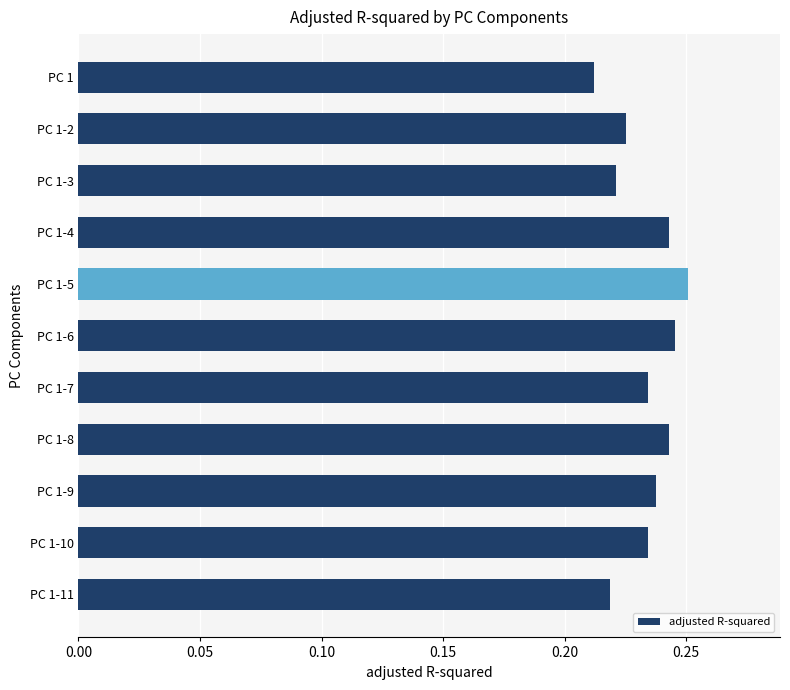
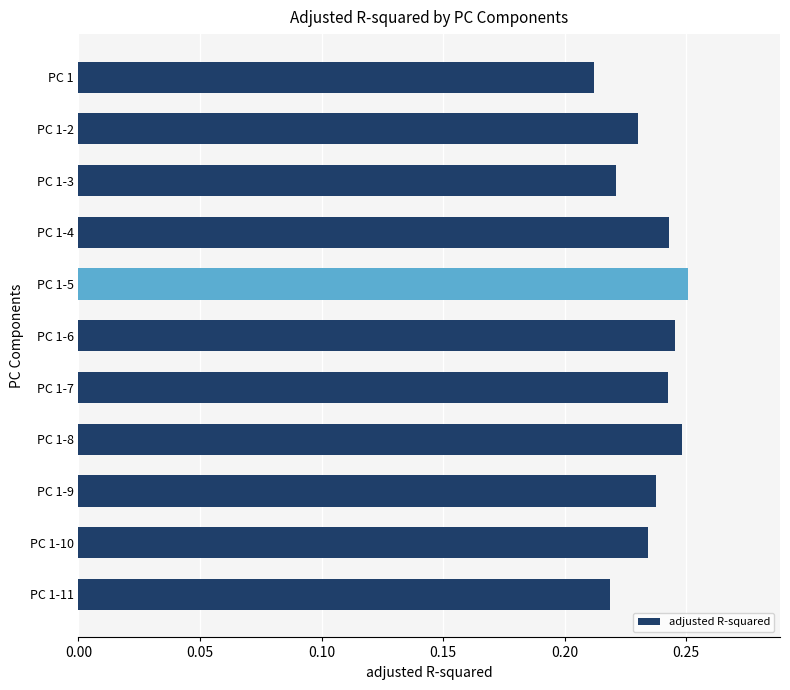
PC 1-2: 0.225 -> 0.230
PC 1-7: 0.234 -> 0.242
PC 1-8: 0.243 -> 0.248
